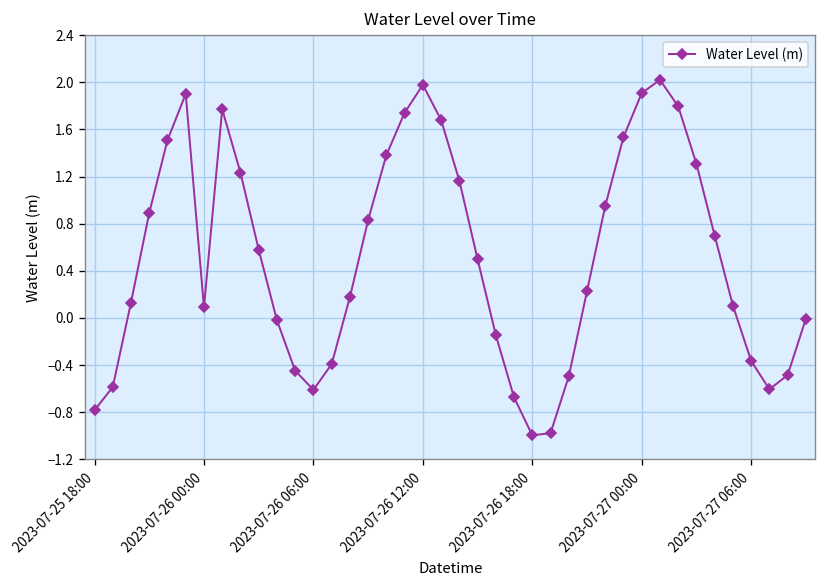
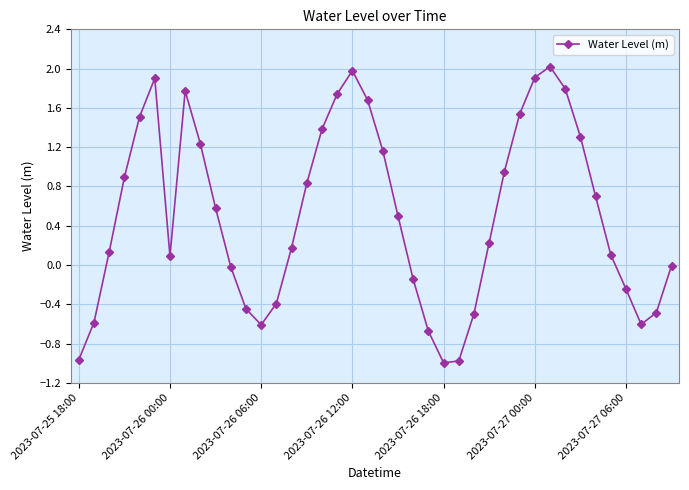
2023-07-25 18:00: -0.8 -> -1.0
2023-07-27 06:00: -0.4 -> -0.2
